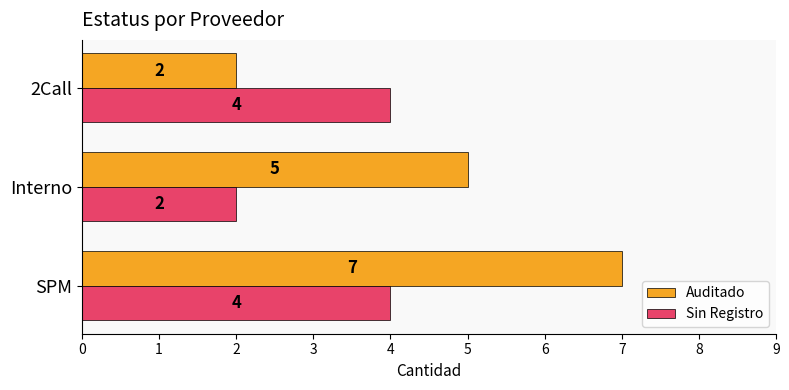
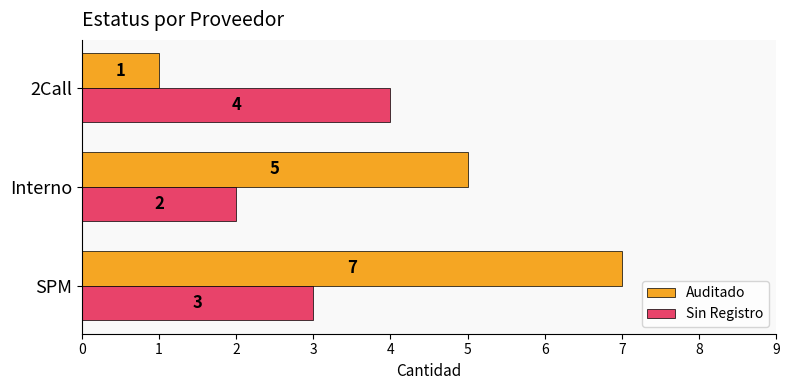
Auditado, 2Call: 2 -> 1
Sin Registro, SPM: 4 -> 3
